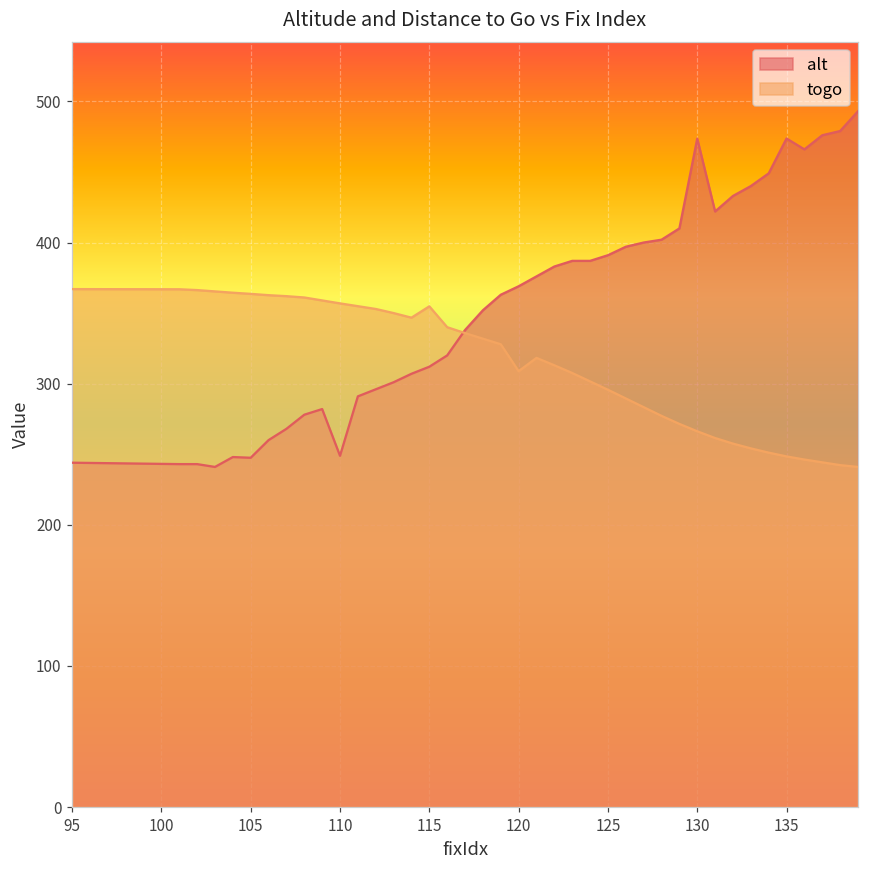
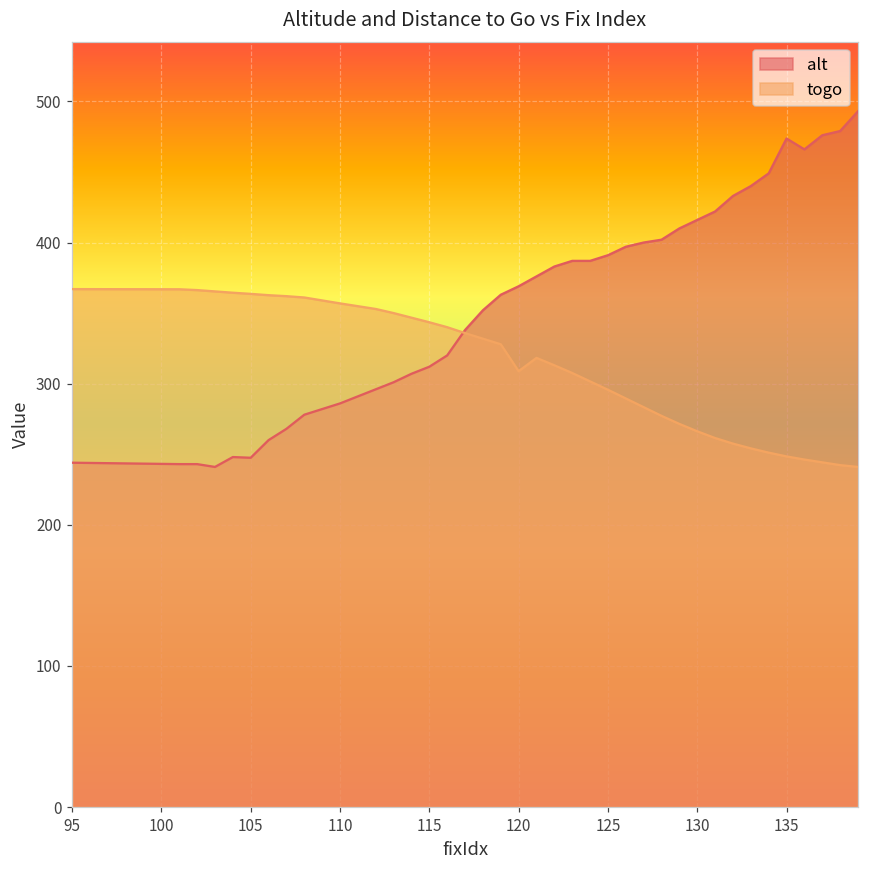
alt, 110: 249 -> 286
togo, 115: 355 -> 343
alt, 130: 474 -> 416
